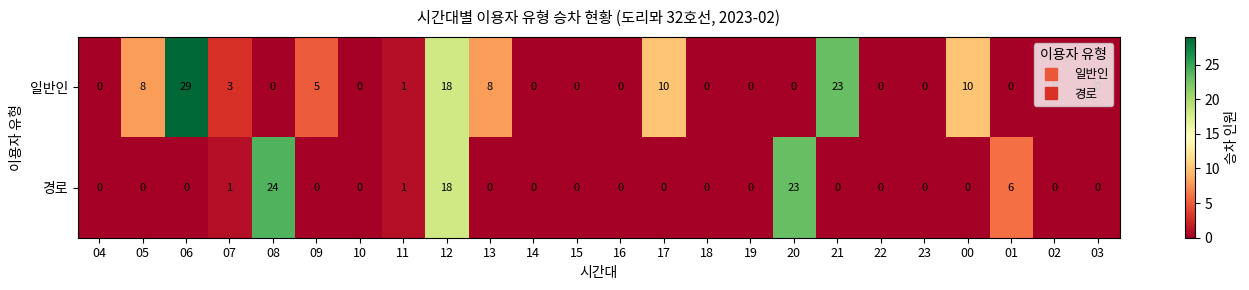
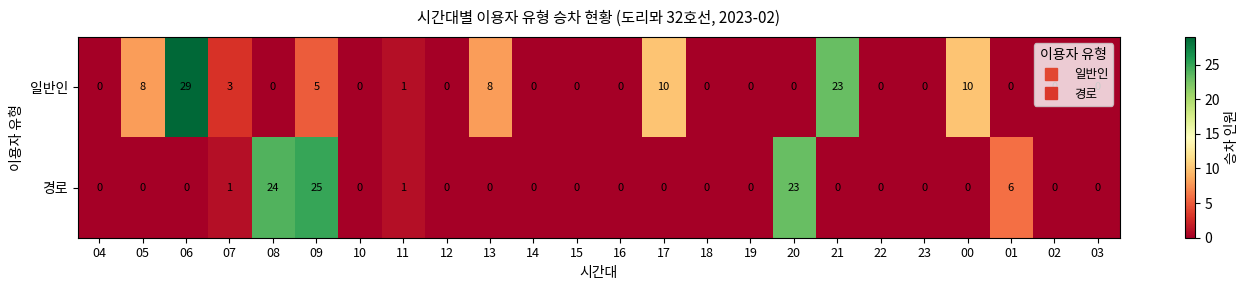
일반인, 12: 18 -> 0
경로, 09: 0 -> 25
경로, 12: 18 -> 0
